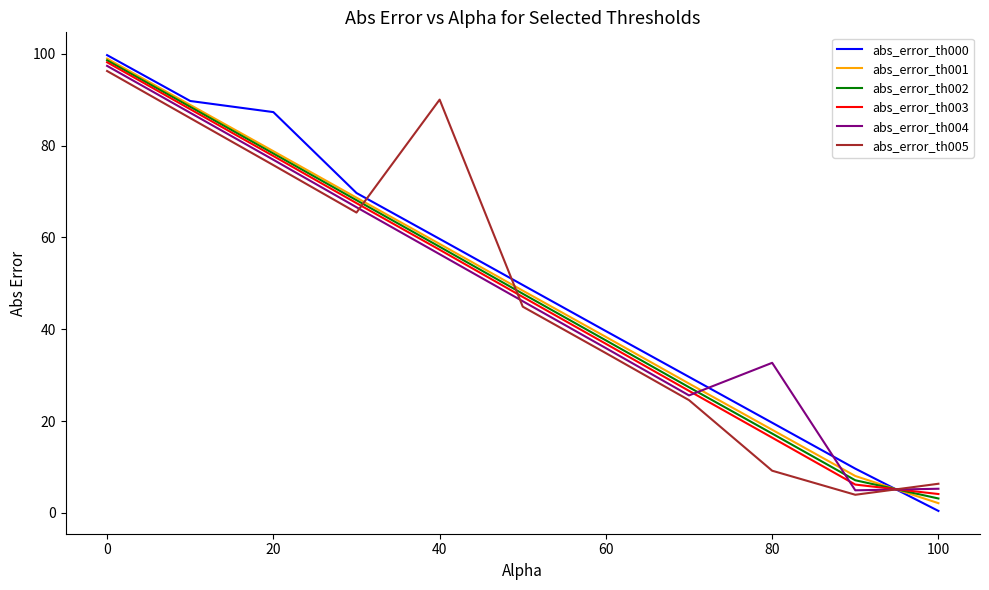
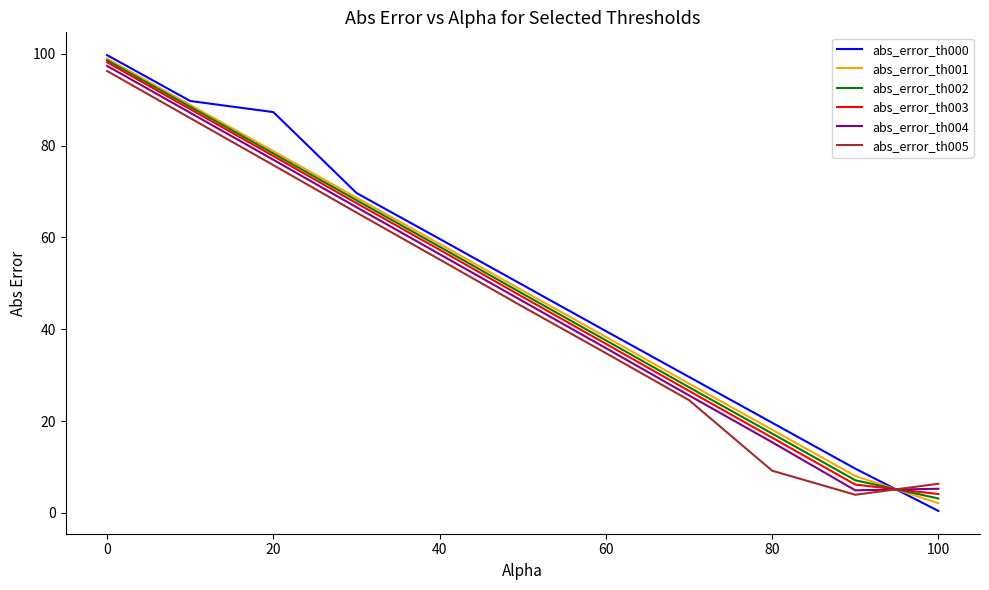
abs_error_th005, 40: 90 -> 55
abs_error_th004, 80: 33 -> 15
